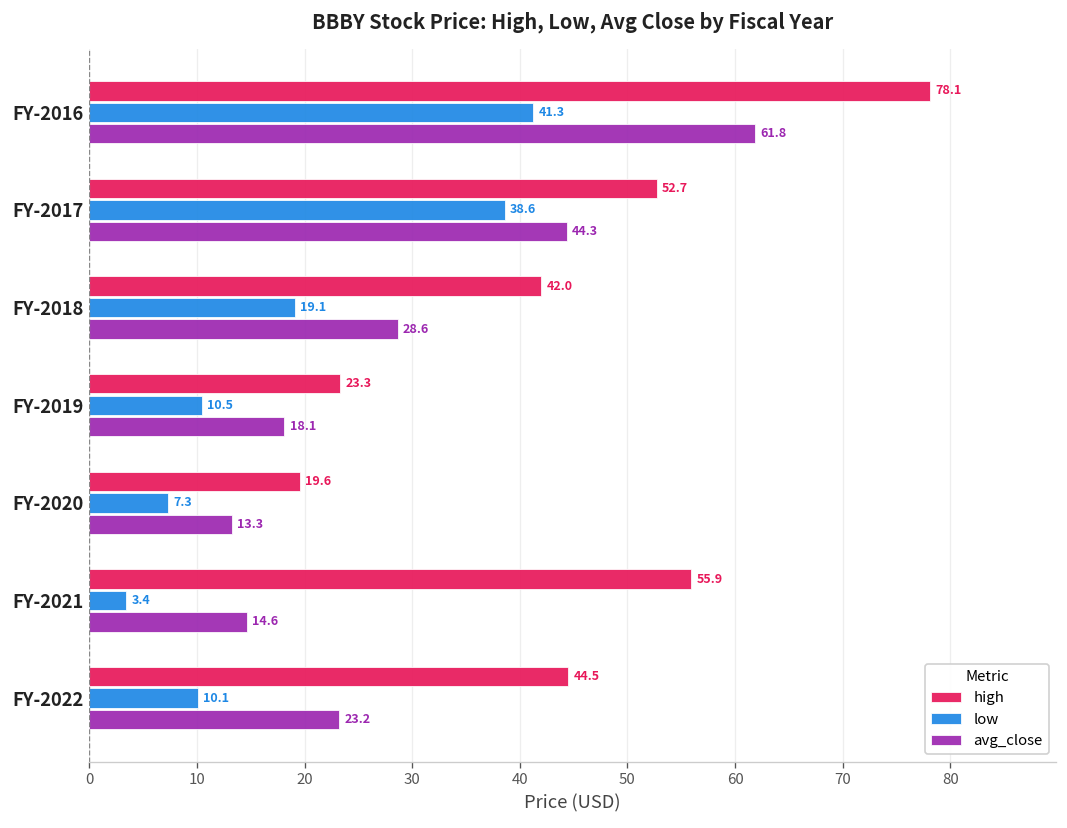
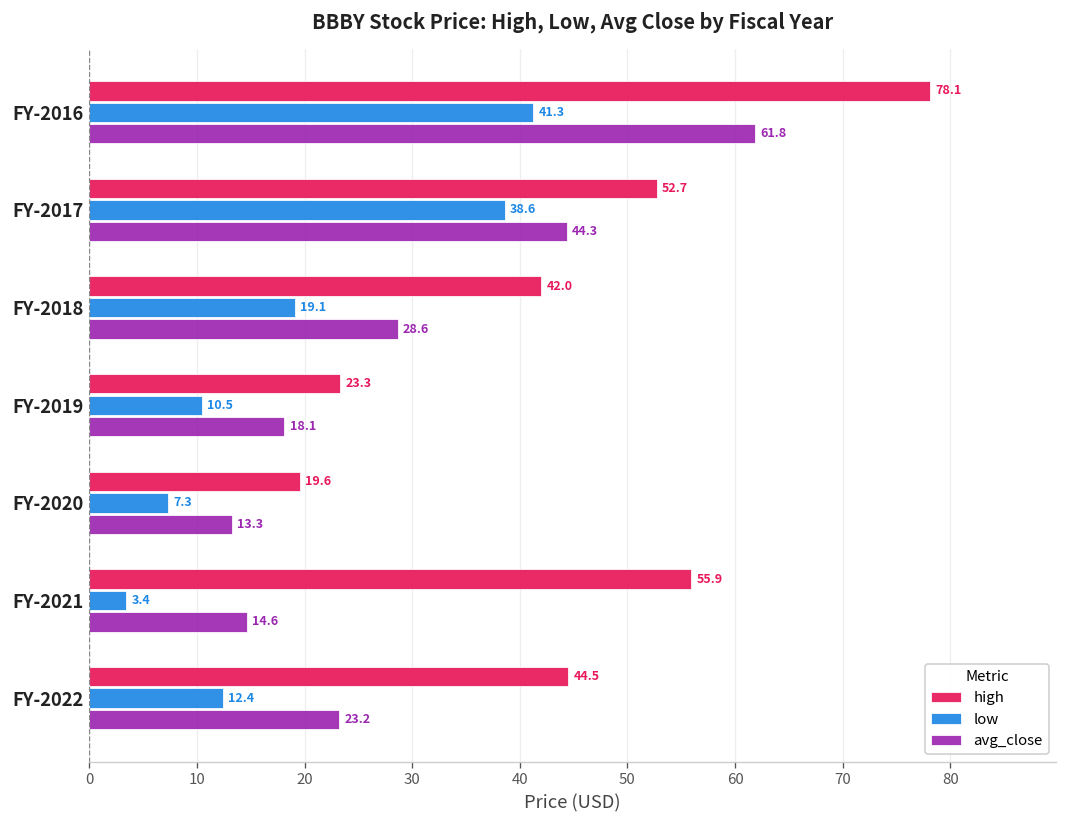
low, FY-2022: 10.1 -> 12.4
